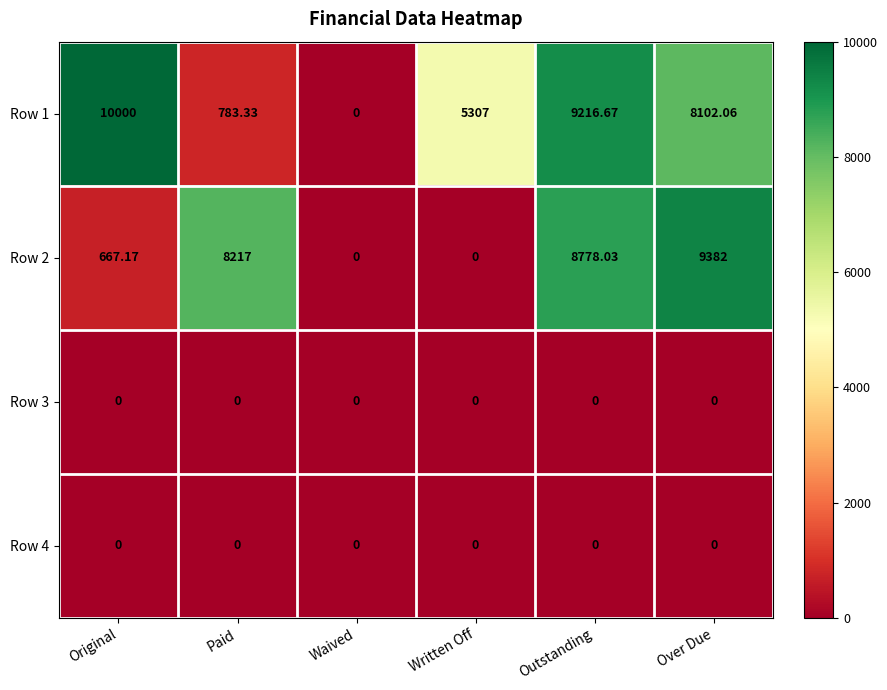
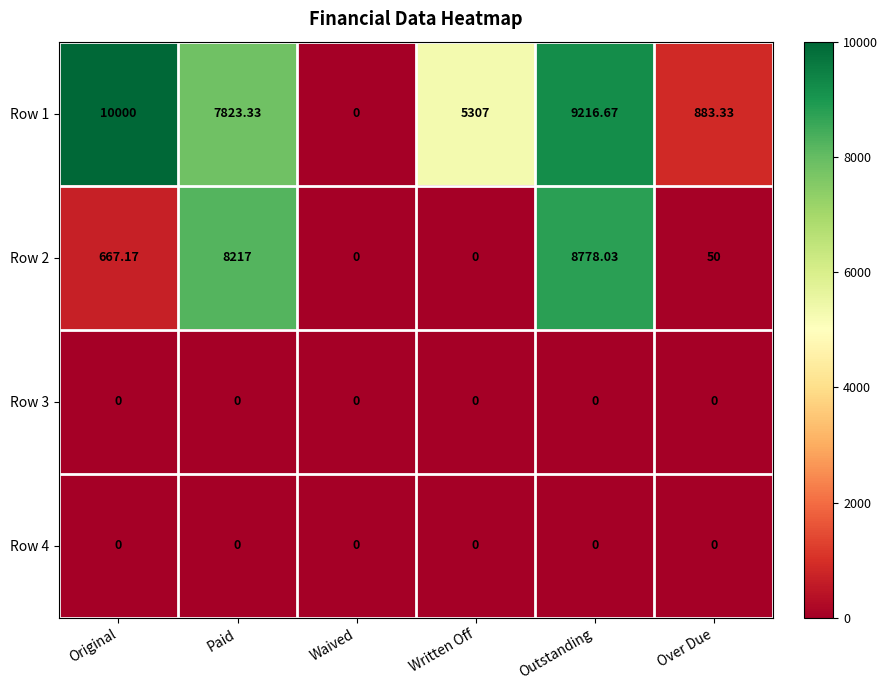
Row 1, Paid: 783.33 -> 7823.33
Row 1, Over Due: 8102.06 -> 883.33
Row 2, Over Due: 9382 -> 50
